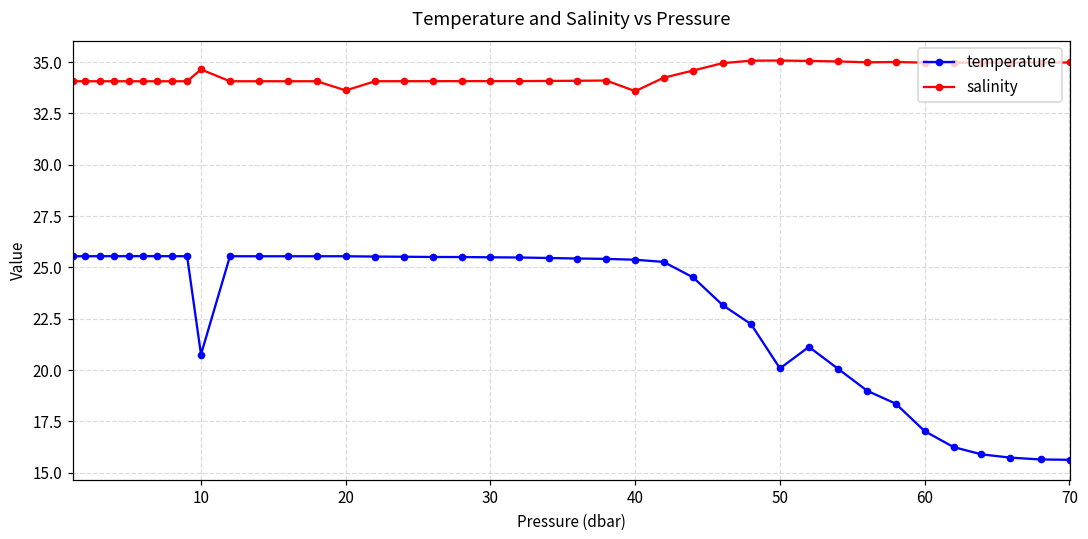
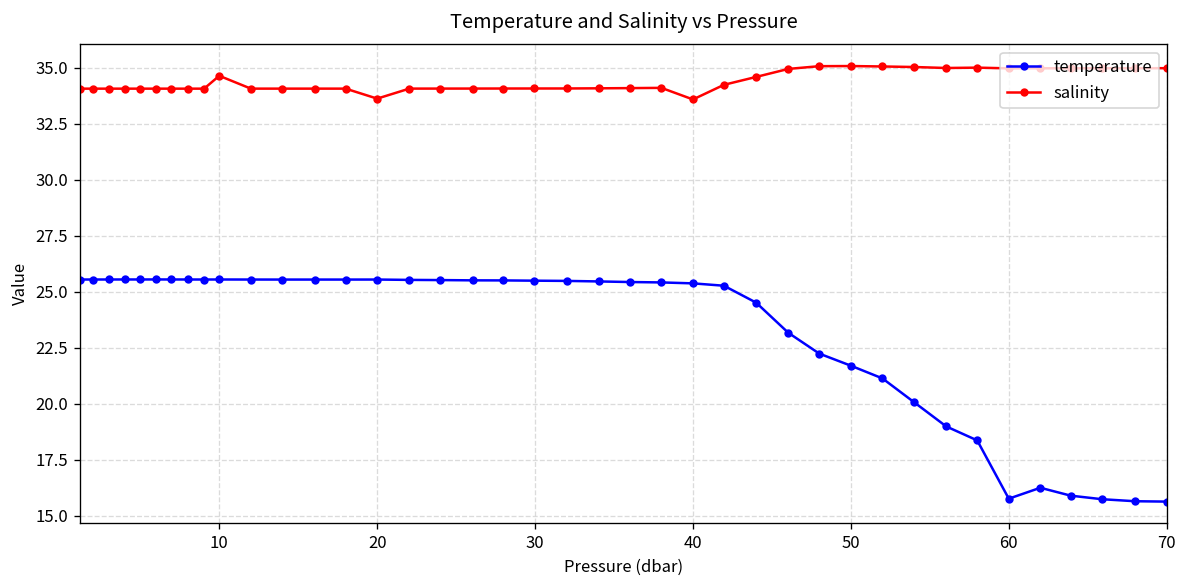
temperature, 10: 20.8 -> 25.5
temperature, 50: 20.1 -> 21.7
temperature, 60: 17.0 -> 15.8
